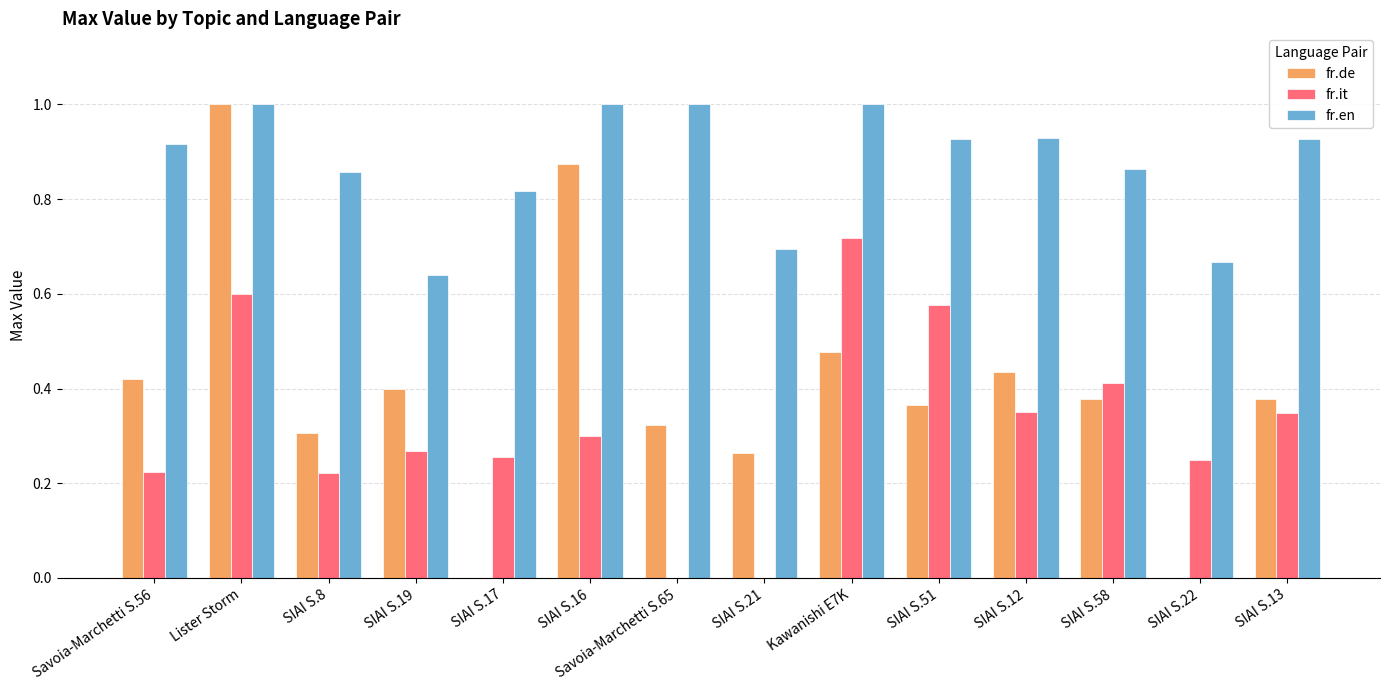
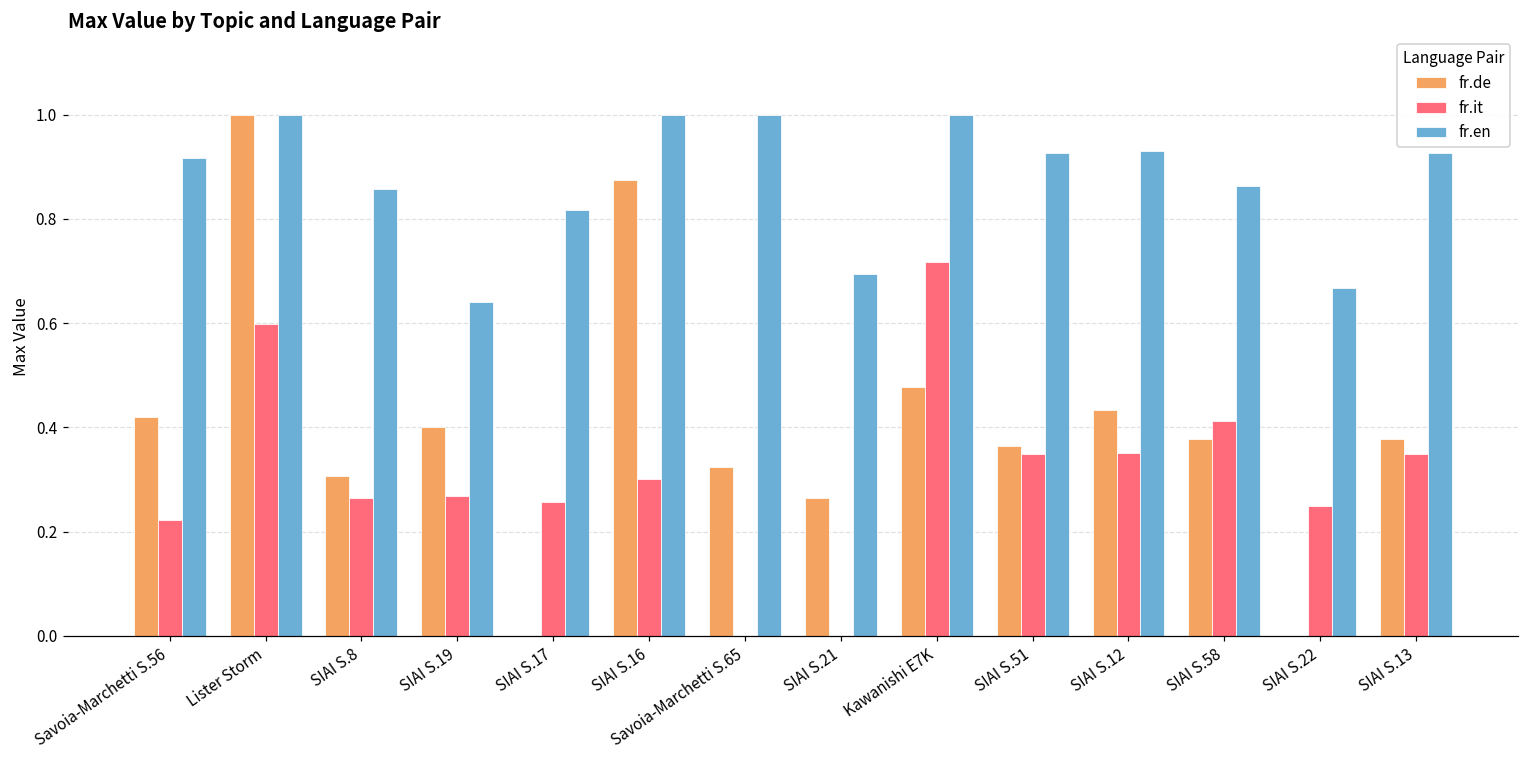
fr.it, SIAI S.8: 0.22 -> 0.26
fr.it, SIAI S.51: 0.58 -> 0.35
